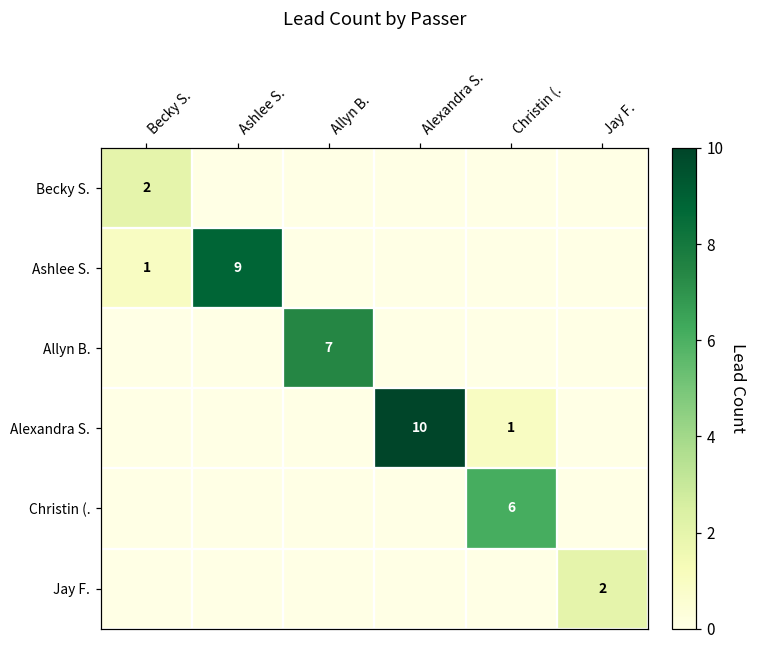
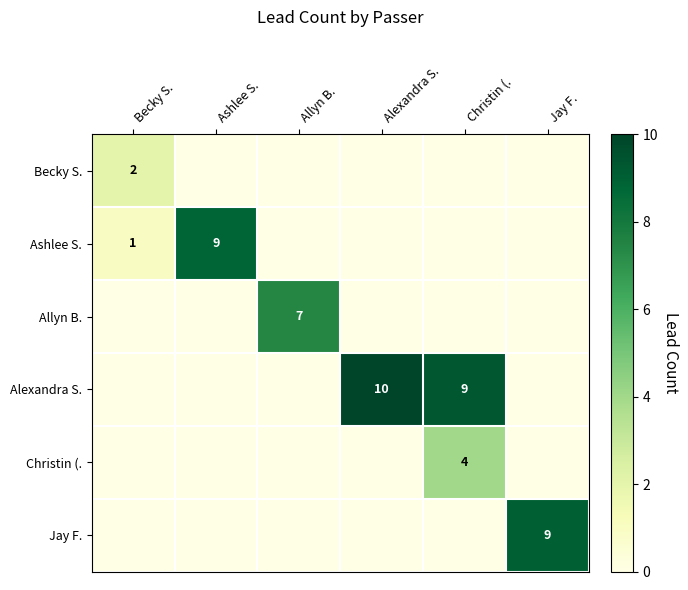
Alexandra S., Christin (.: 1 -> 9
Christin (., Christin (.: 6 -> 4
Jay F., Jay F.: 2 -> 9
